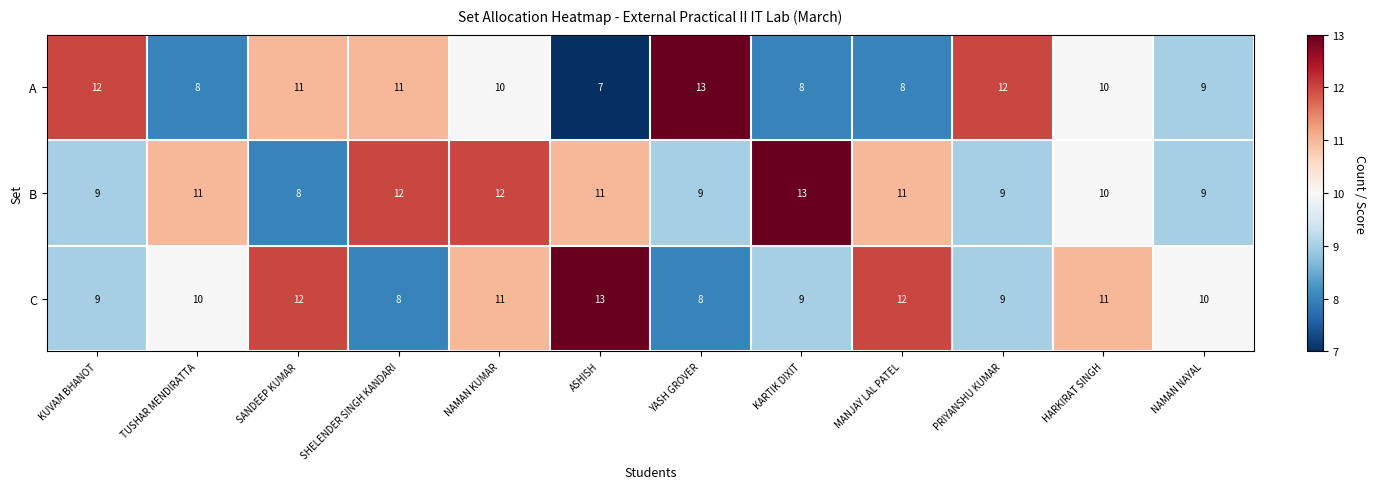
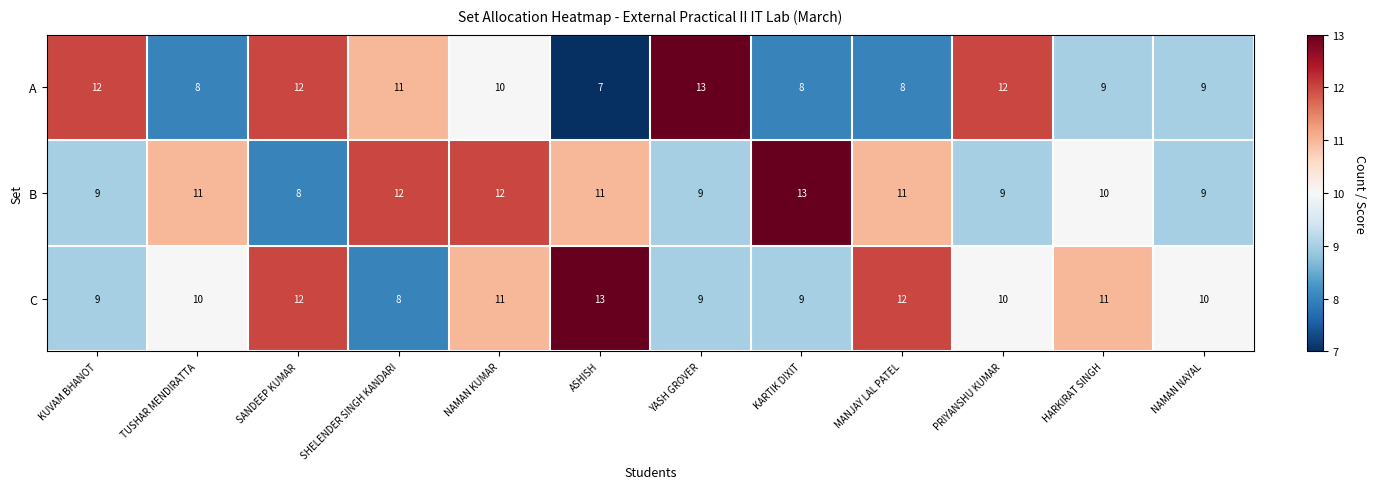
A, SANDEEP KUMAR: 11 -> 12
A, HARKIRAT SINGH: 10 -> 9
C, YASH GROVER: 8 -> 9
C, PRIYANSHU KUMAR: 9 -> 10
